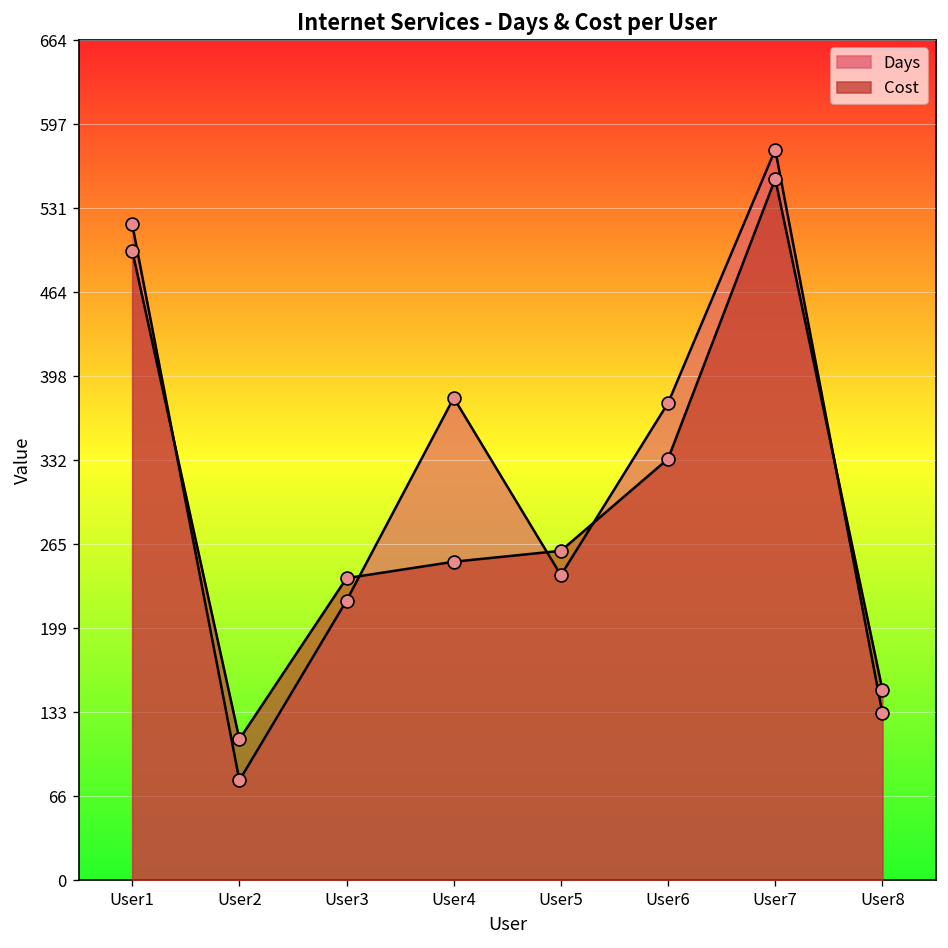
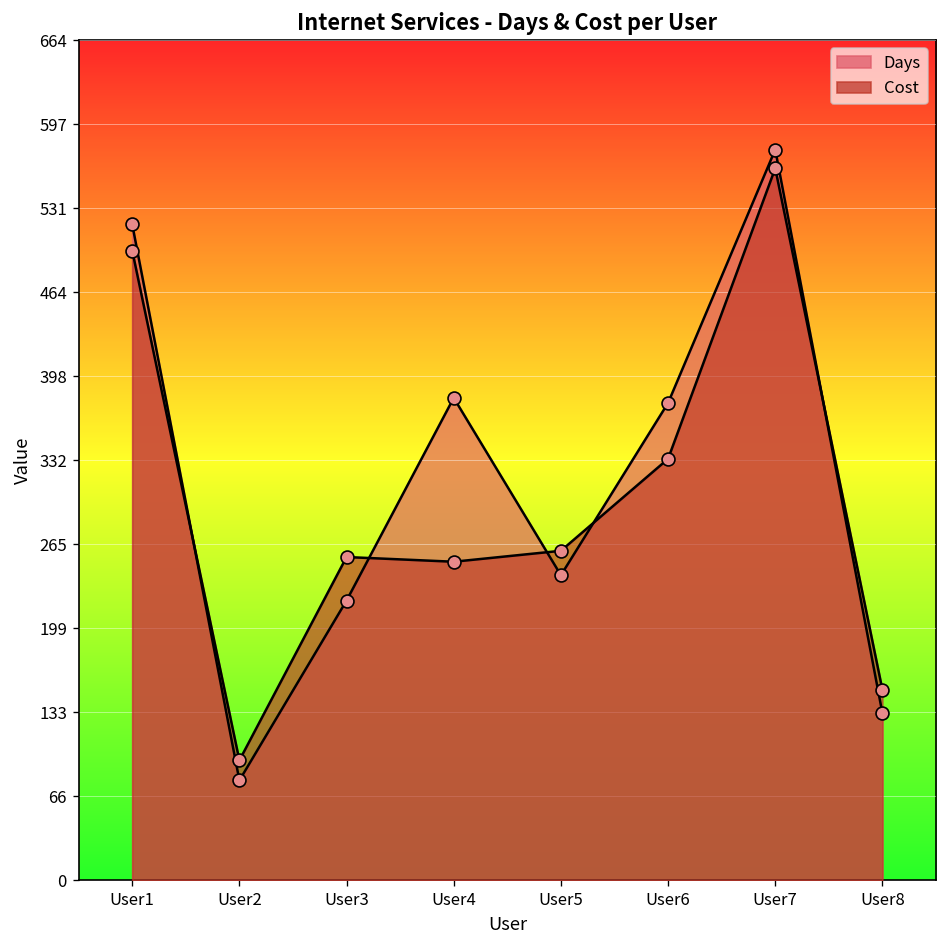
Cost, User2: 112 -> 95
Cost, User3: 239 -> 255
Cost, User7: 554 -> 562
